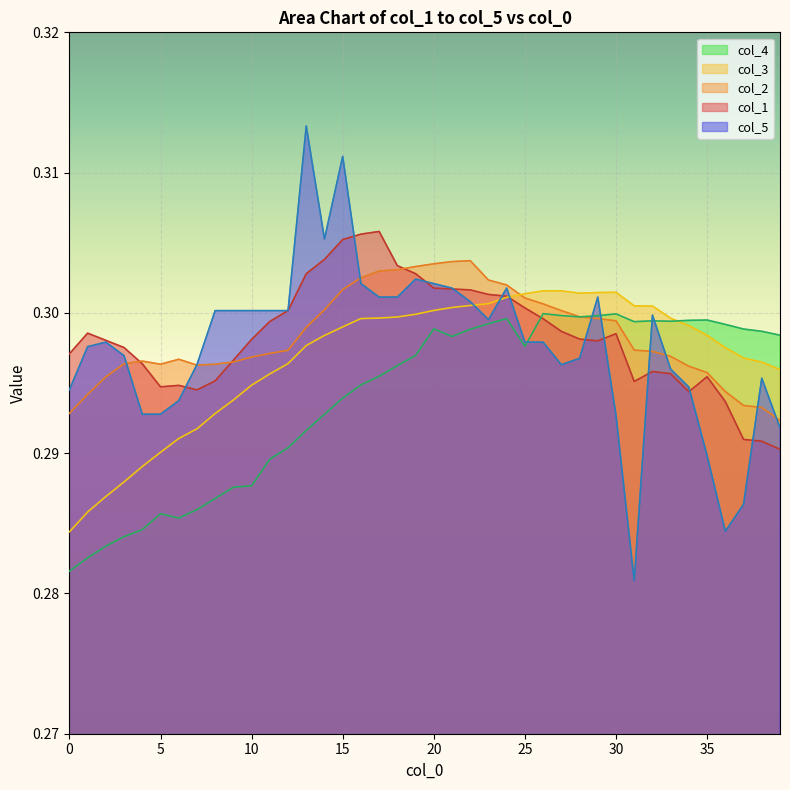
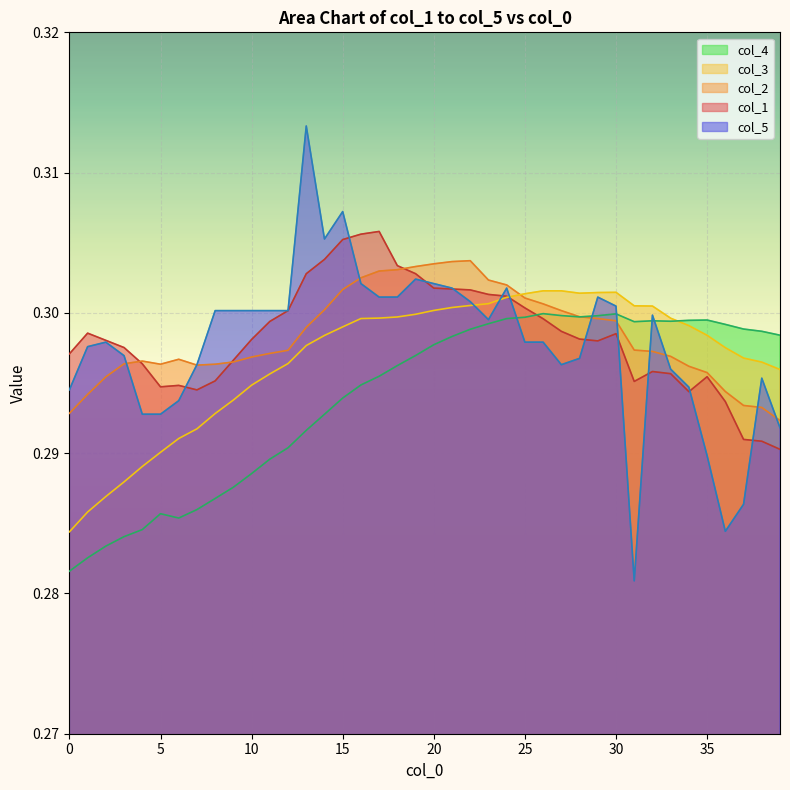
col_4, 10: 0.2877 -> 0.2885
col_5, 15: 0.3112 -> 0.3072
col_4, 20: 0.2989 -> 0.2977
col_4, 25: 0.2976 -> 0.2997
col_5, 30: 0.2927 -> 0.3005
